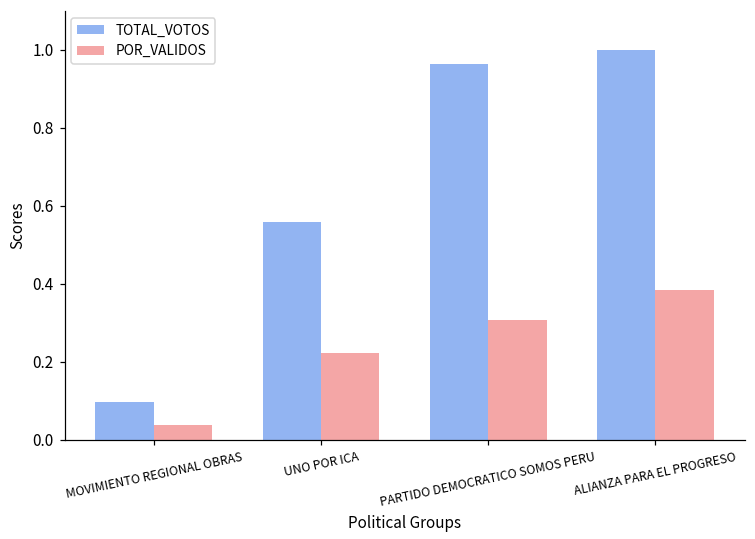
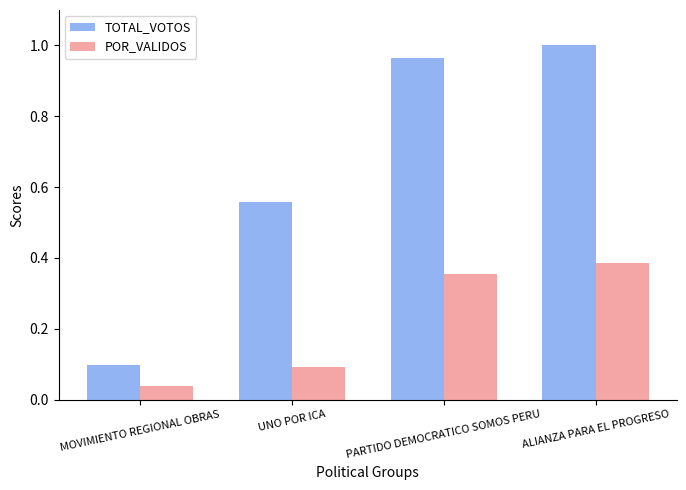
POR_VALIDOS, UNO POR ICA: 0.22 -> 0.09
POR_VALIDOS, PARTIDO DEMOCRATICO SOMOS PERU: 0.31 -> 0.35
